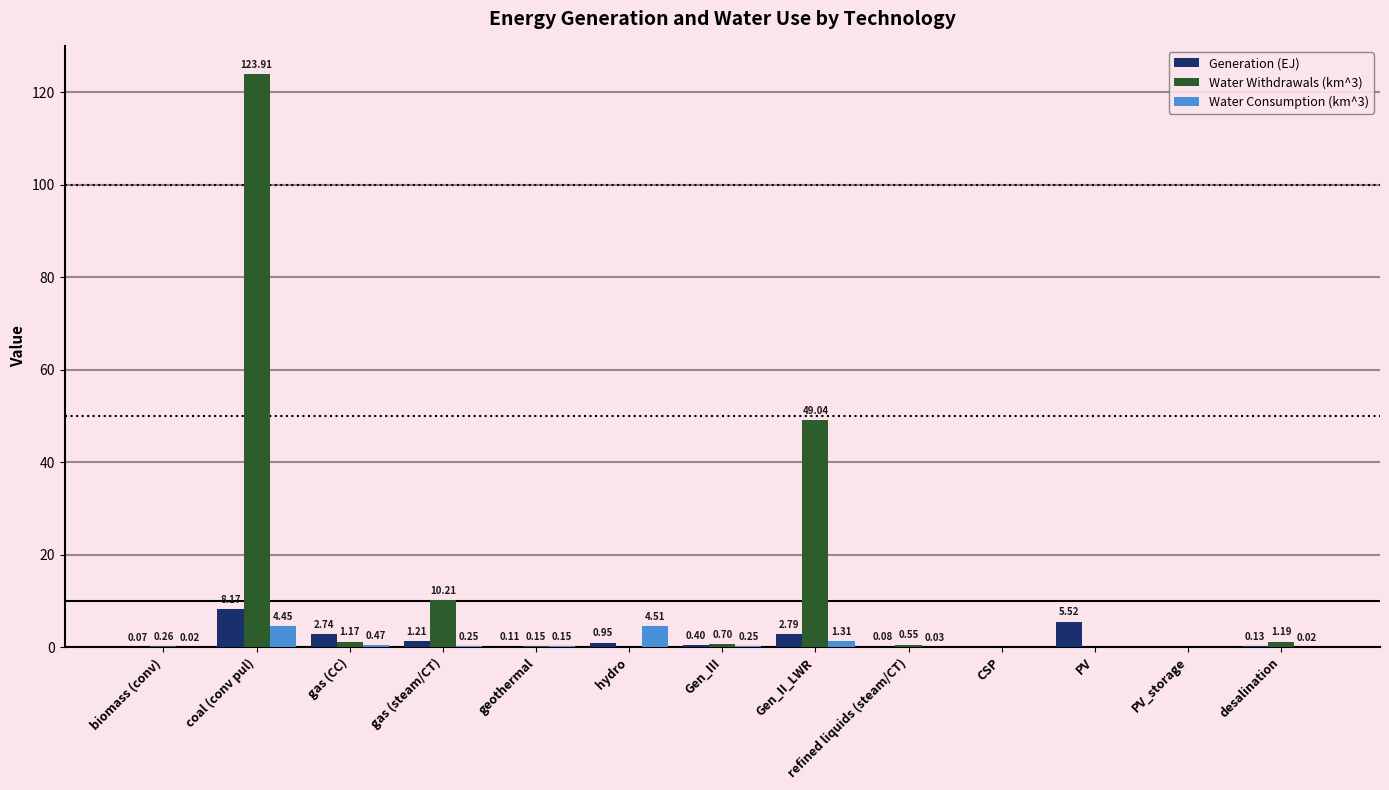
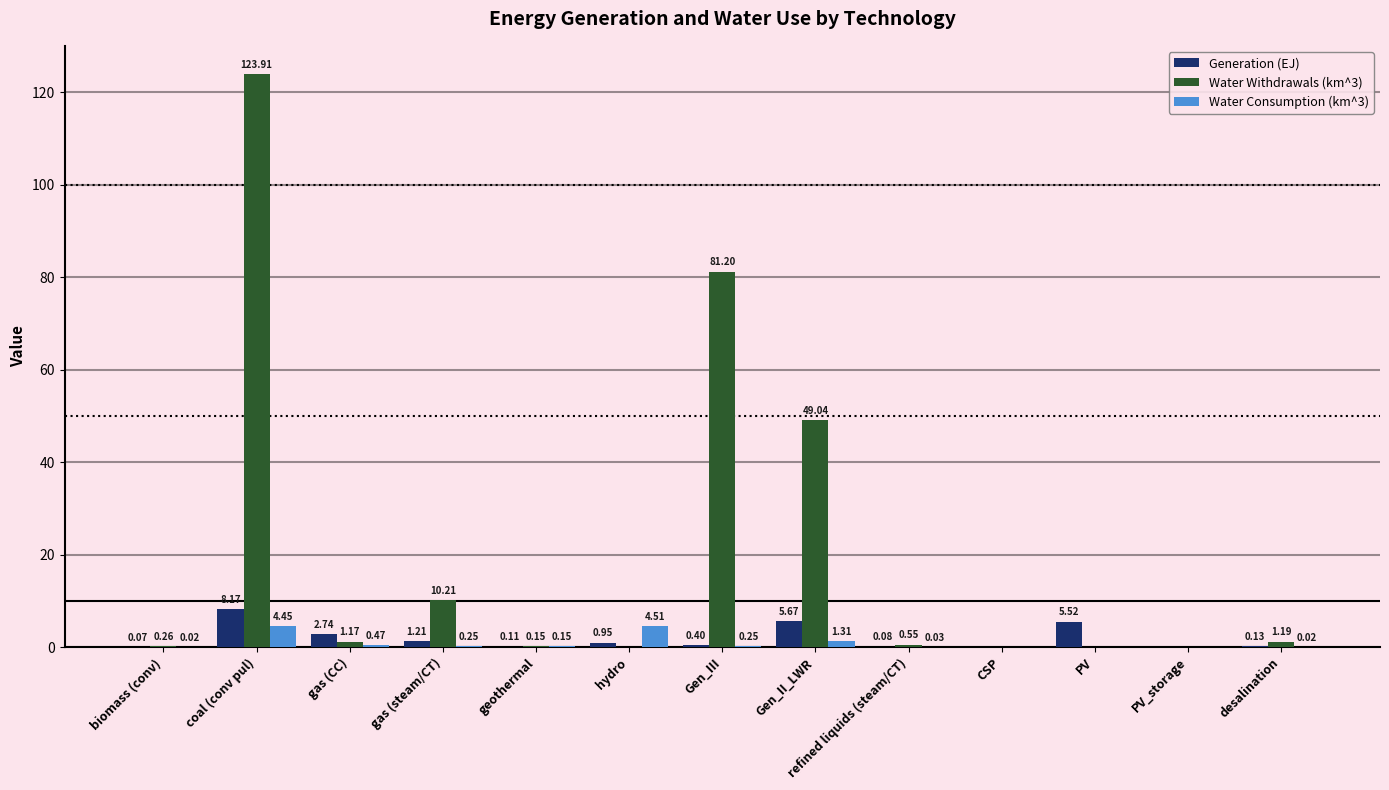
Water Withdrawals (km^3), Gen_III: 0.70 -> 81.20
Generation (EJ), Gen_II_LWR: 2.79 -> 5.67
